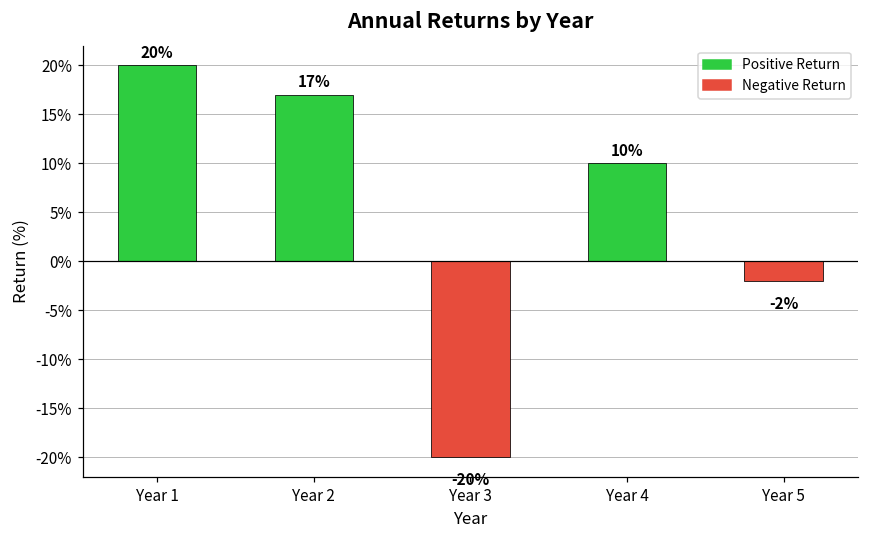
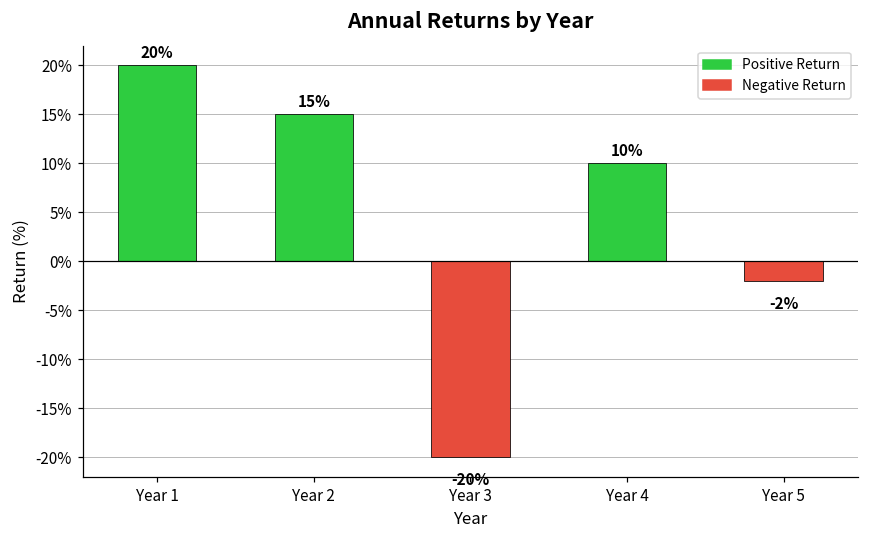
Year 2: 17% -> 15%
